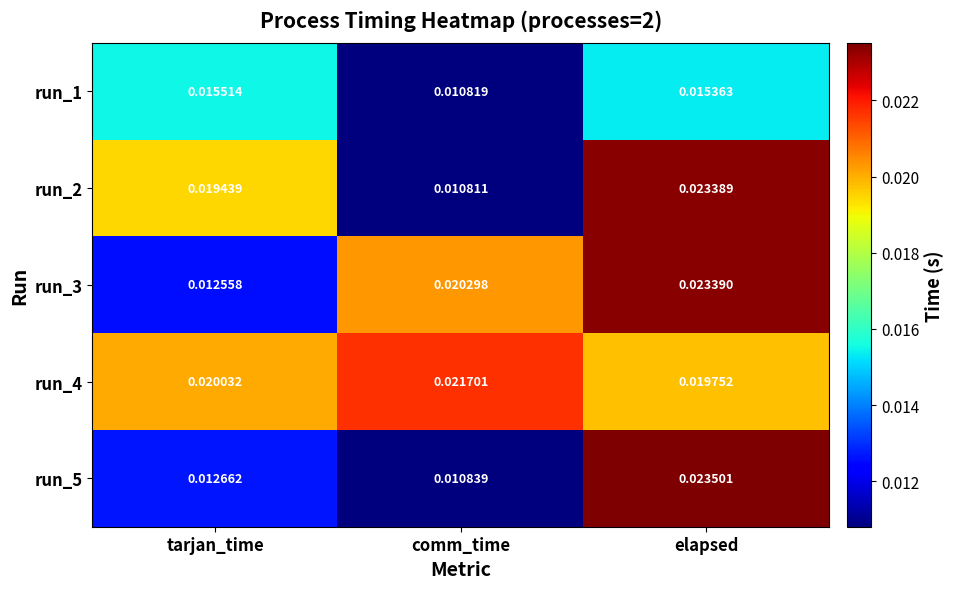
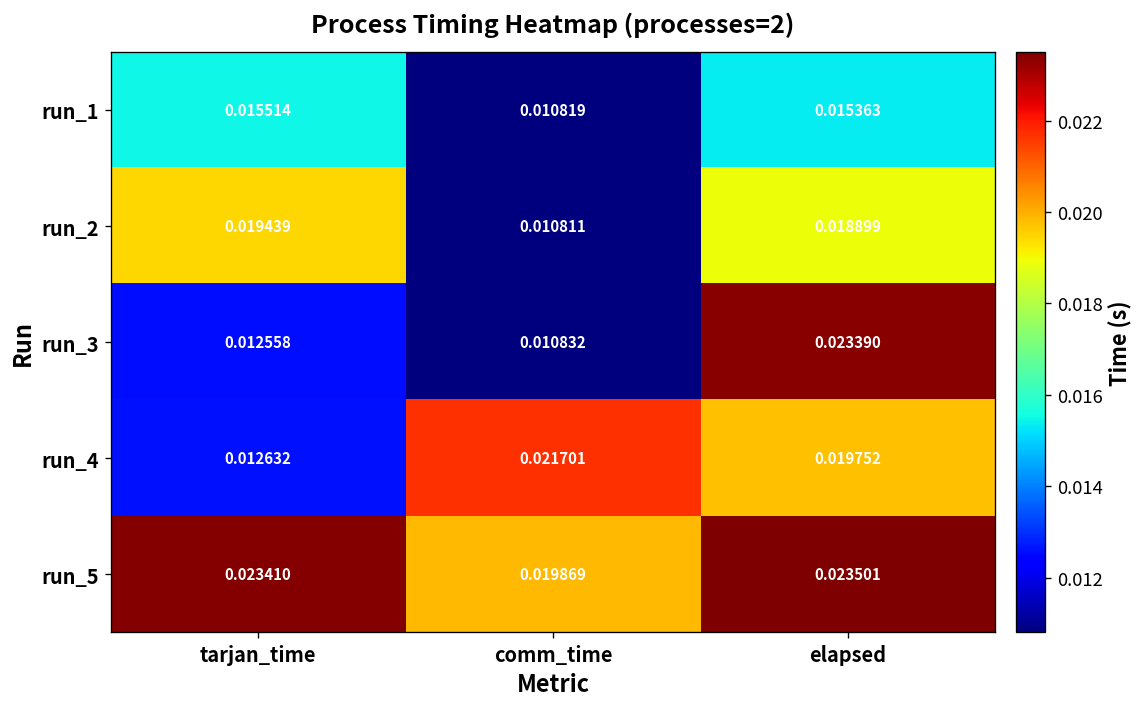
run_2, elapsed: 0.023389 -> 0.018899
run_3, comm_time: 0.020298 -> 0.010832
run_4, tarjan_time: 0.020032 -> 0.012632
run_5, tarjan_time: 0.012662 -> 0.023410
run_5, comm_time: 0.010839 -> 0.019869
